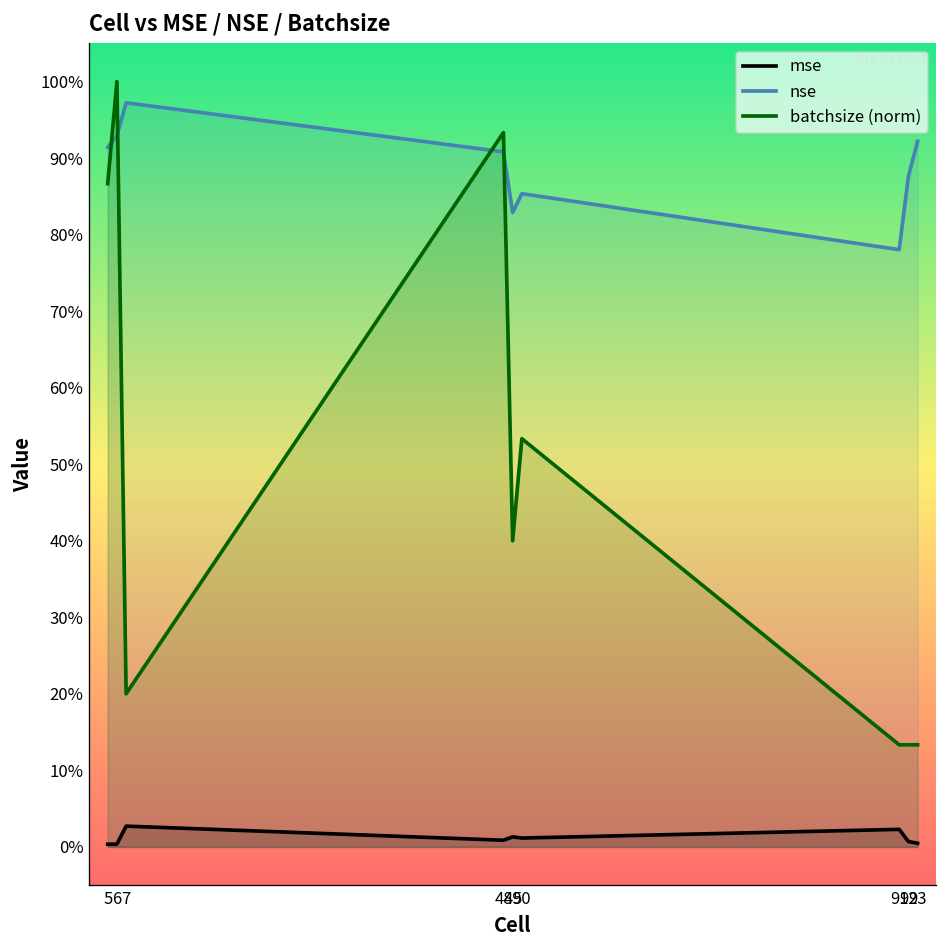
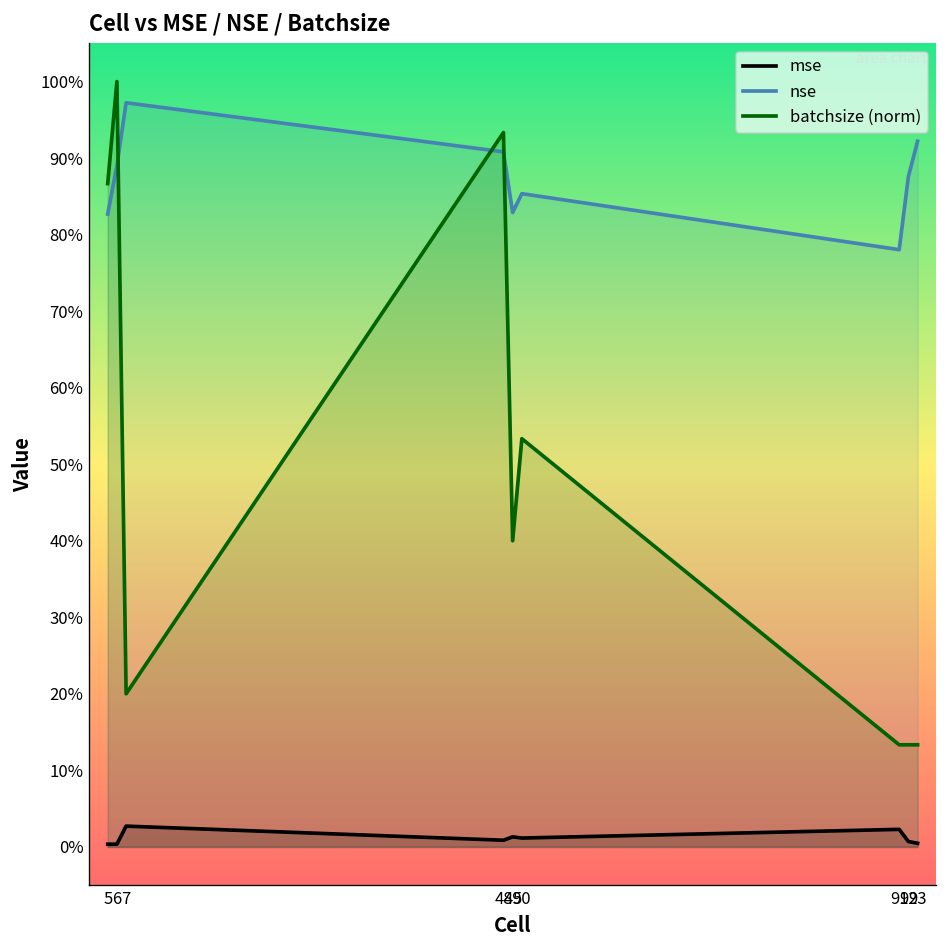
nse, 5: 91% -> 83%
nse, 6: 93% -> 89%
